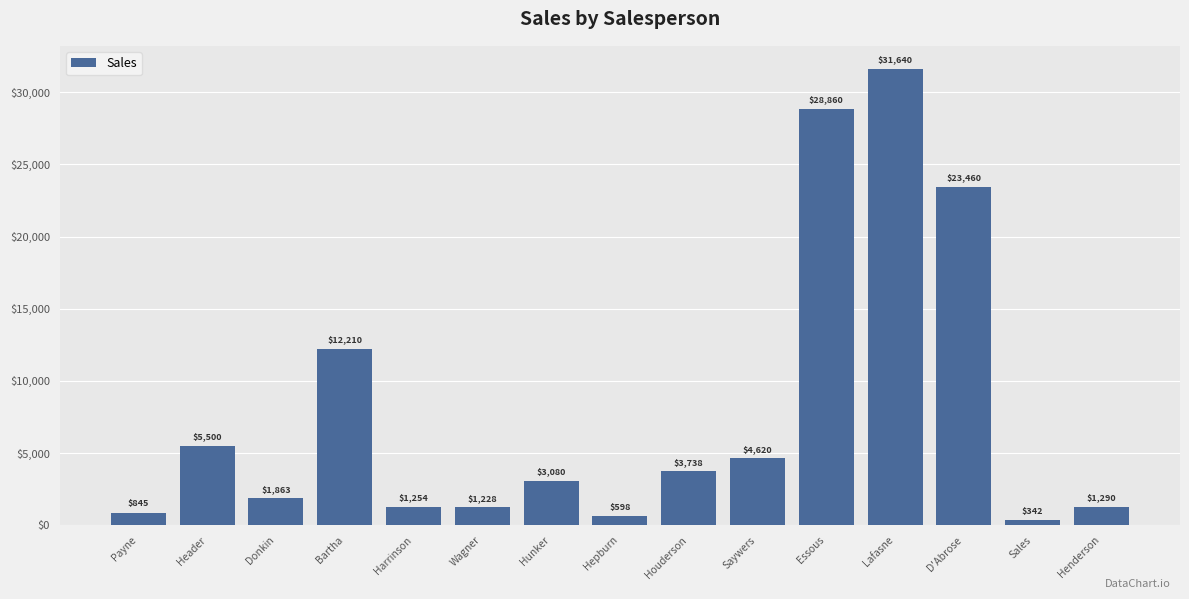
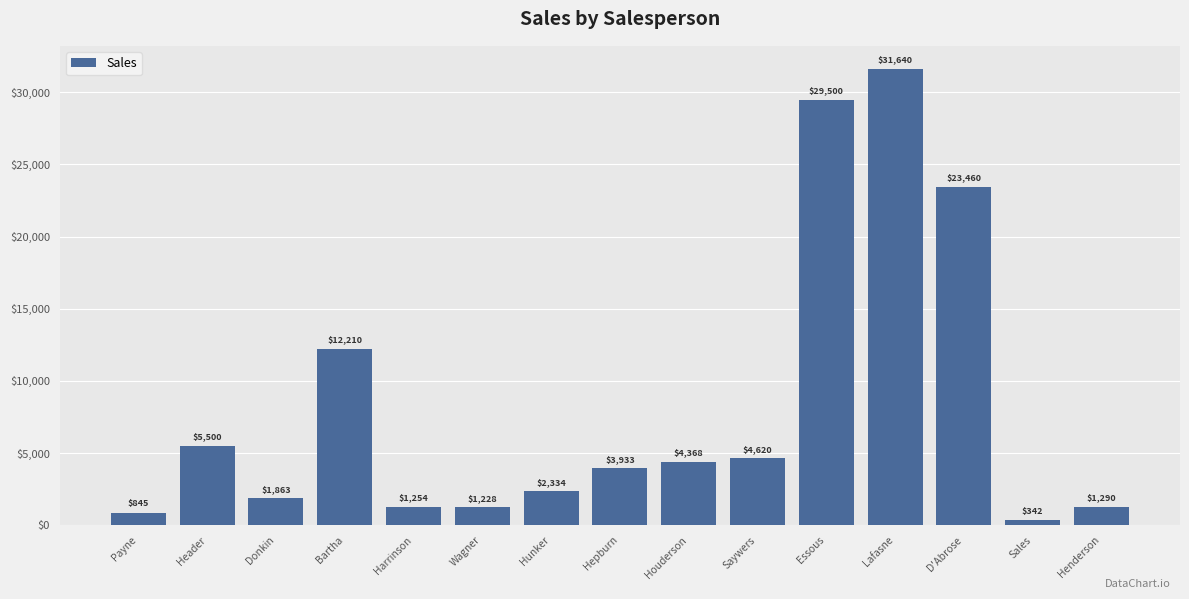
Hunker: $3,080 -> $2,334
Hepburn: $598 -> $3,933
Houderson: $3,738 -> $4,368
Essous: $28,860 -> $29,500
